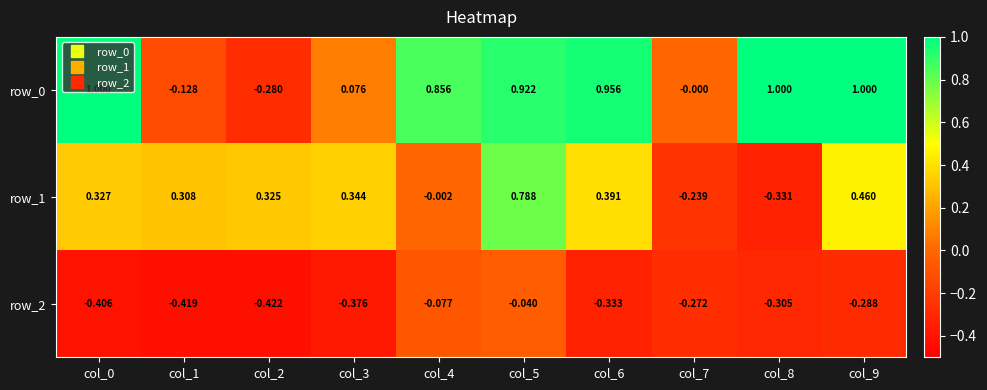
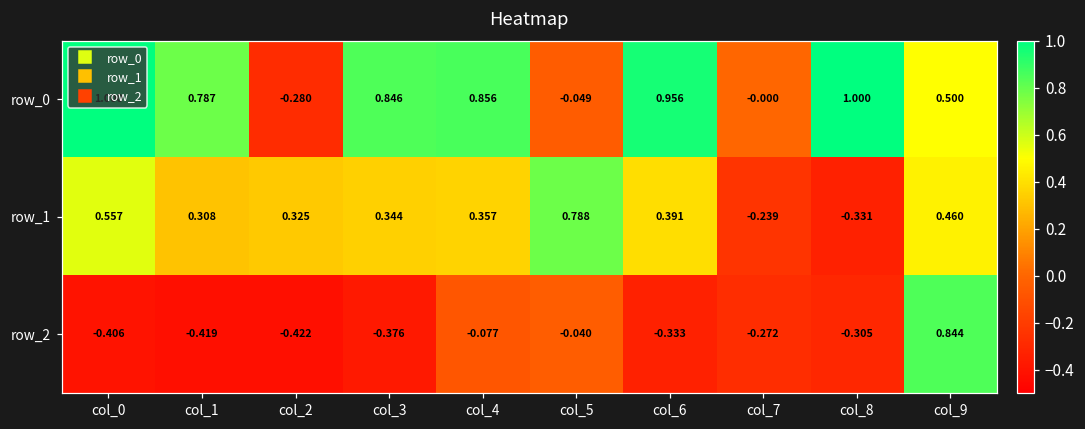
row_0, col_1: -0.128 -> 0.787
row_0, col_3: 0.076 -> 0.846
row_0, col_5: 0.922 -> -0.049
row_0, col_9: 1.000 -> 0.500
row_1, col_0: 0.327 -> 0.557
row_1, col_4: -0.002 -> 0.357
row_2, col_9: -0.288 -> 0.844
